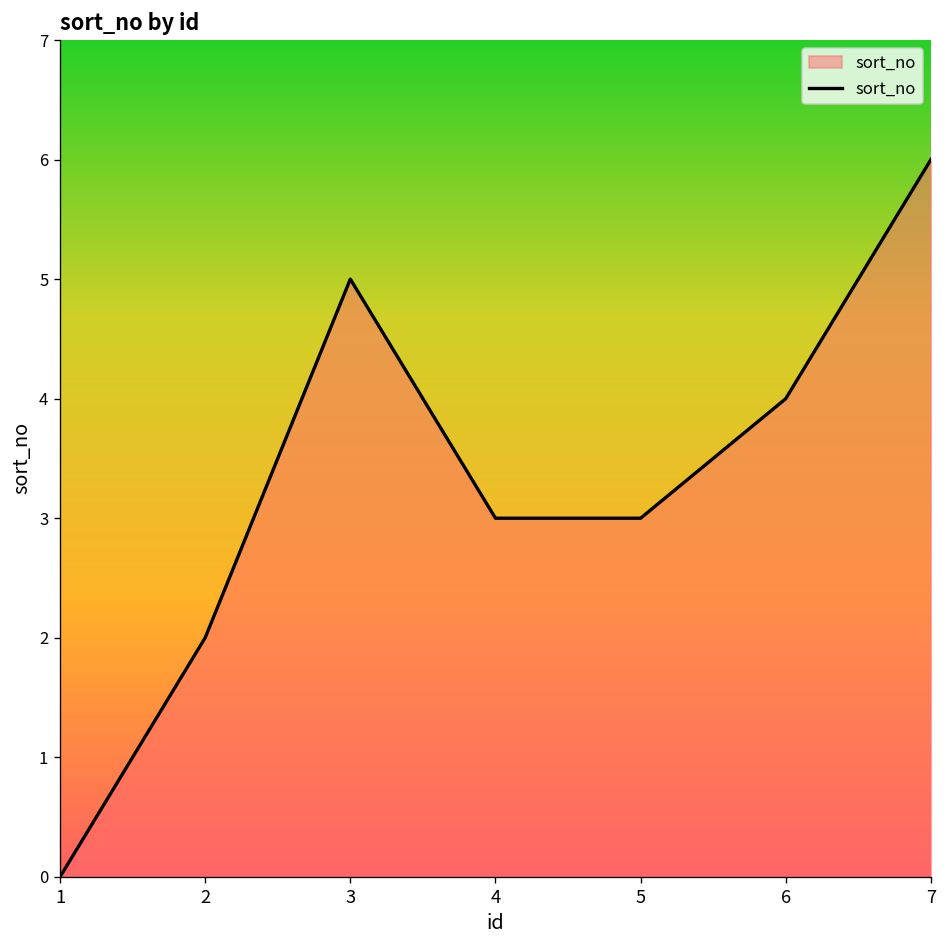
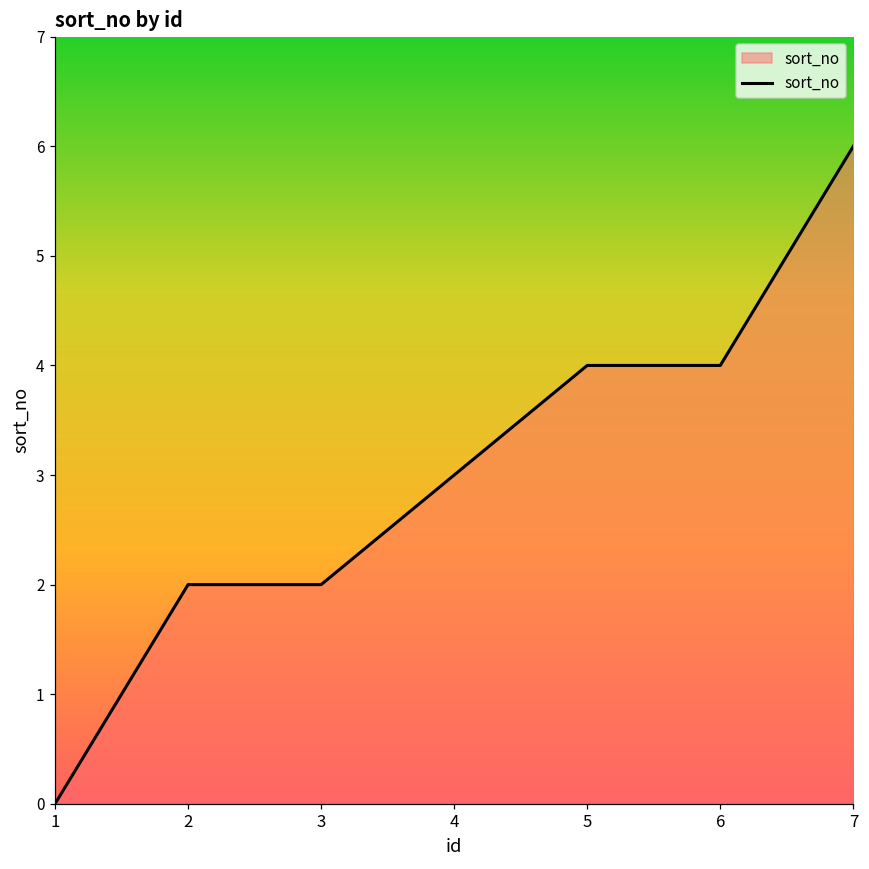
3: 5 -> 2
5: 3 -> 4
